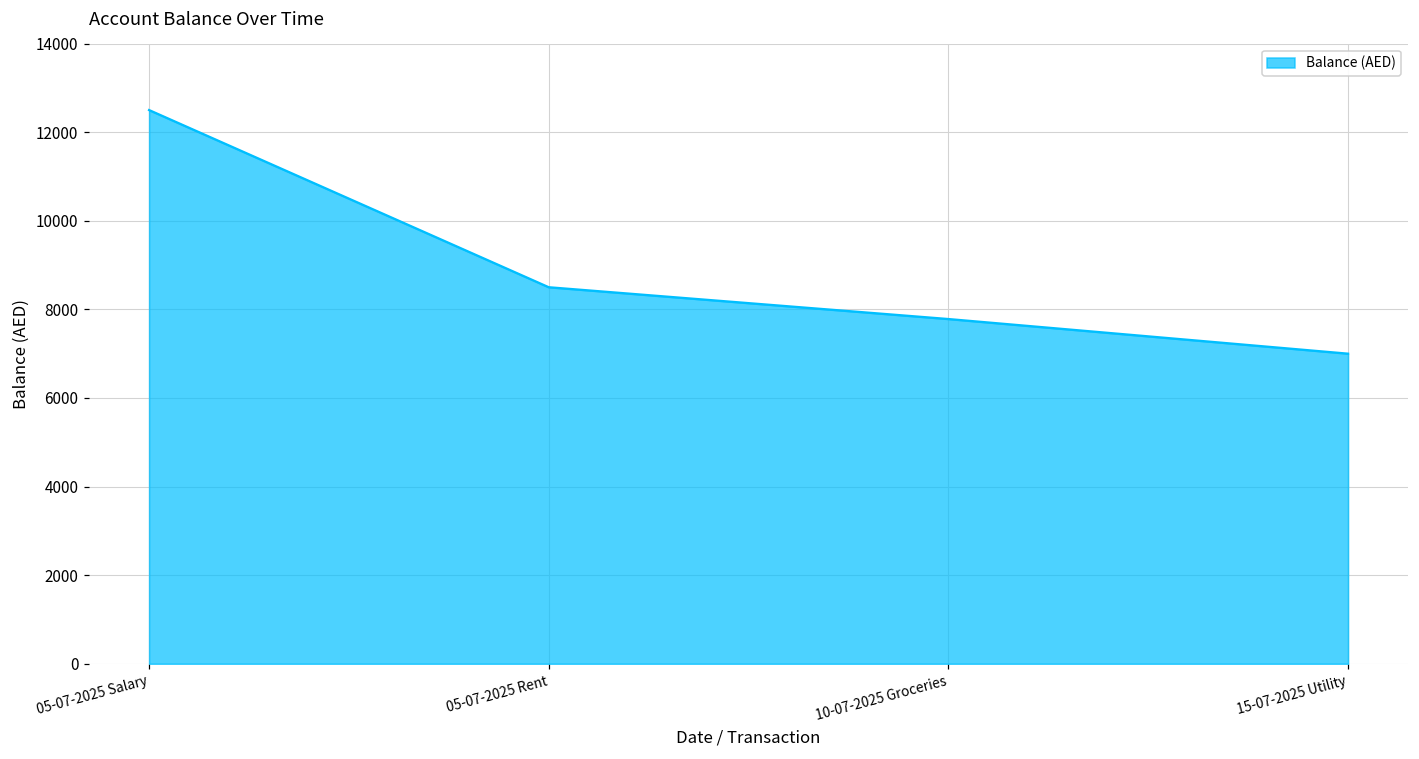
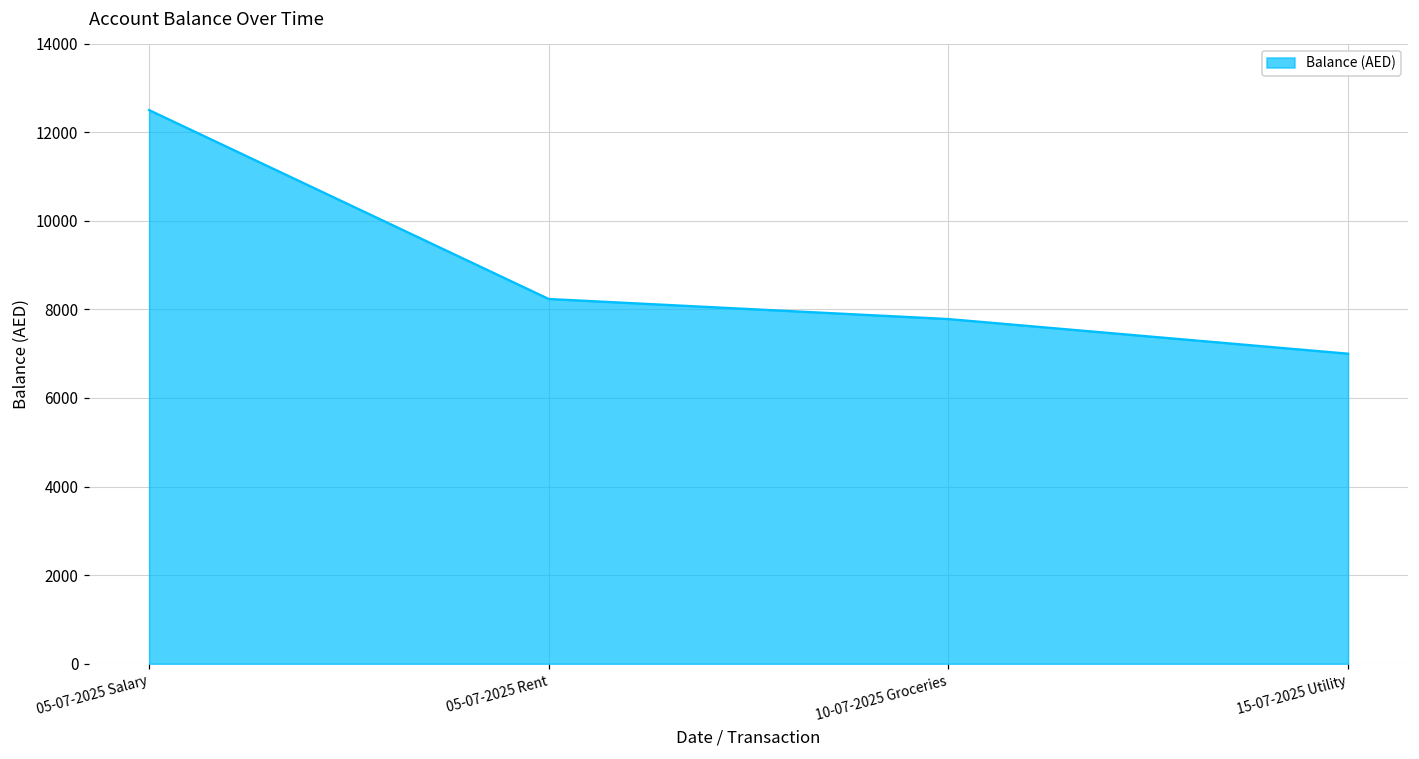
05-07-2025 Rent: 8500 -> 8200
